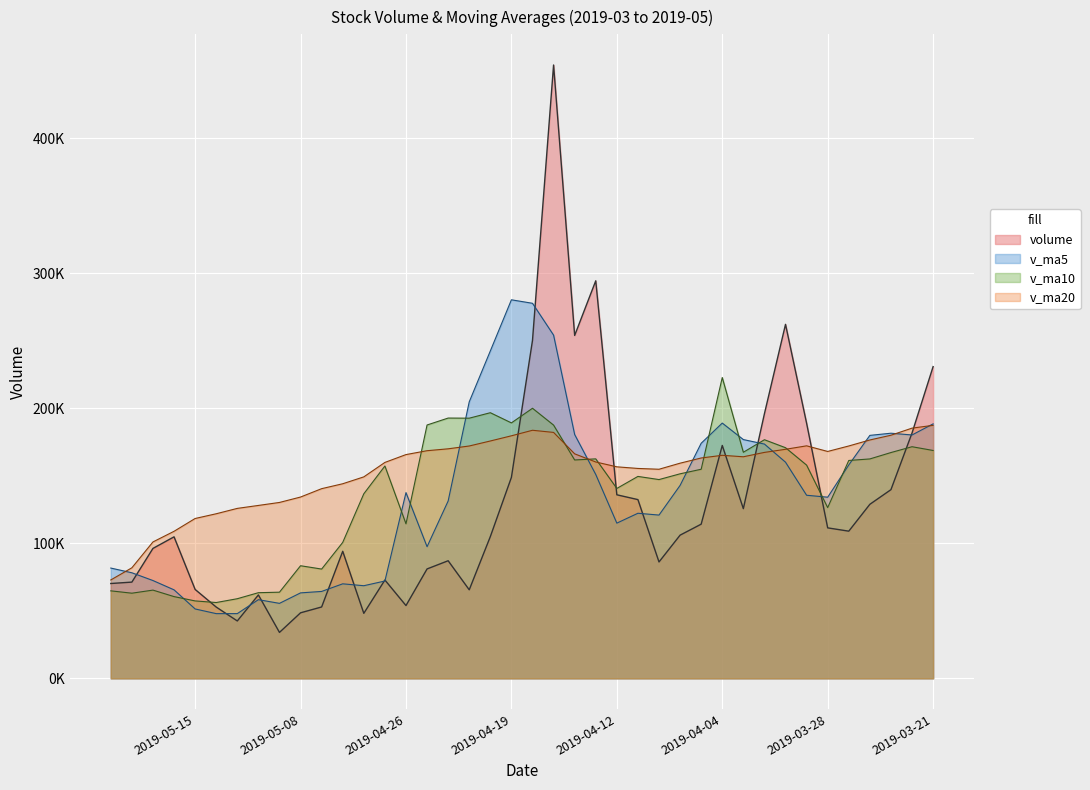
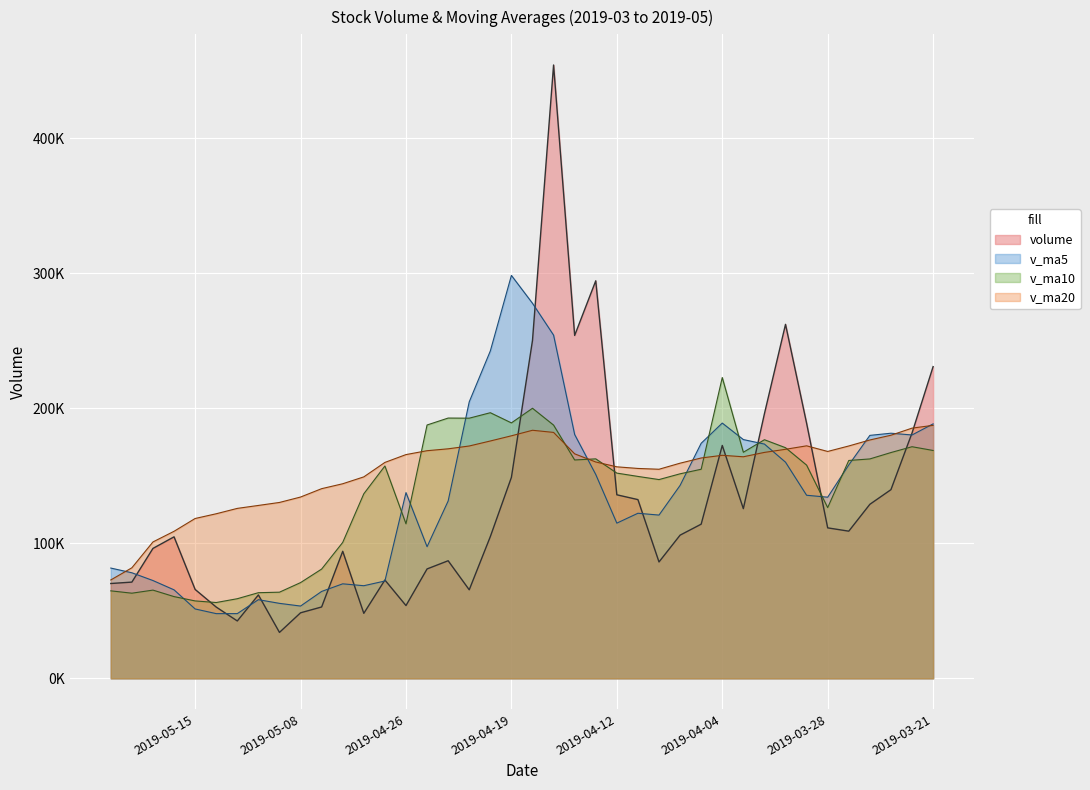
v_ma5, 2019-05-08: 63000 -> 54000
v_ma10, 2019-05-08: 83000 -> 71000
v_ma5, 2019-04-19: 280000 -> 298000
v_ma10, 2019-04-12: 141000 -> 152000
